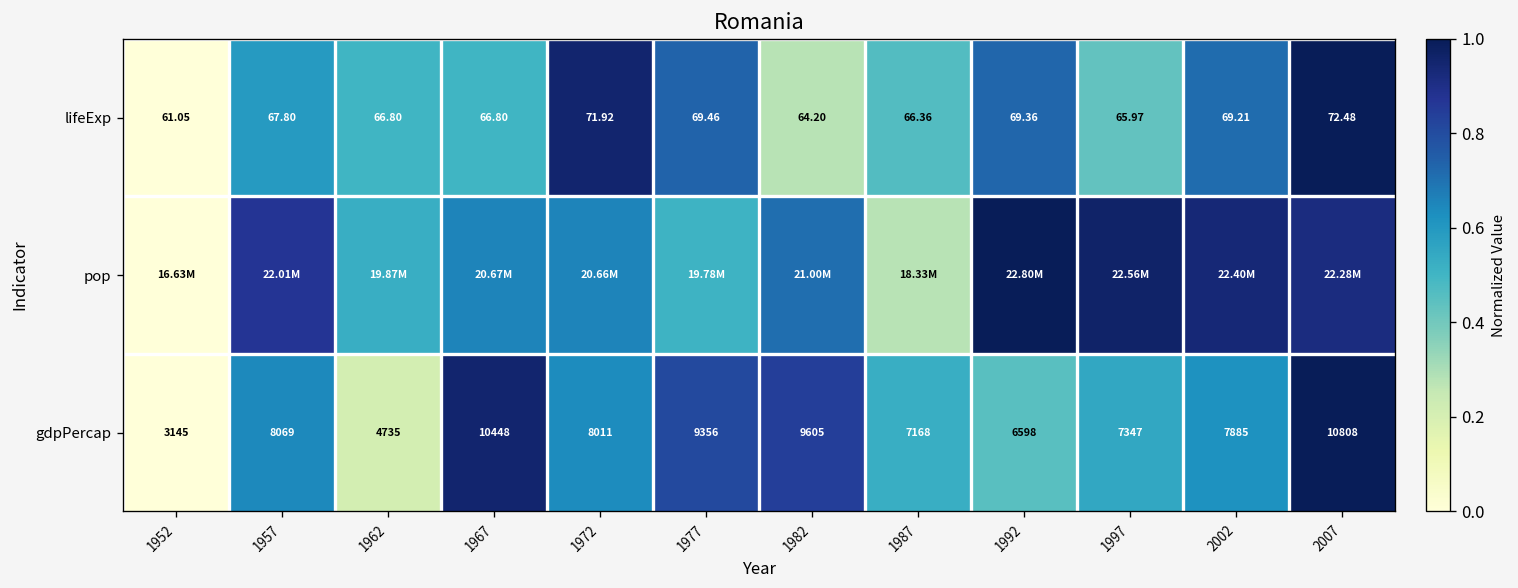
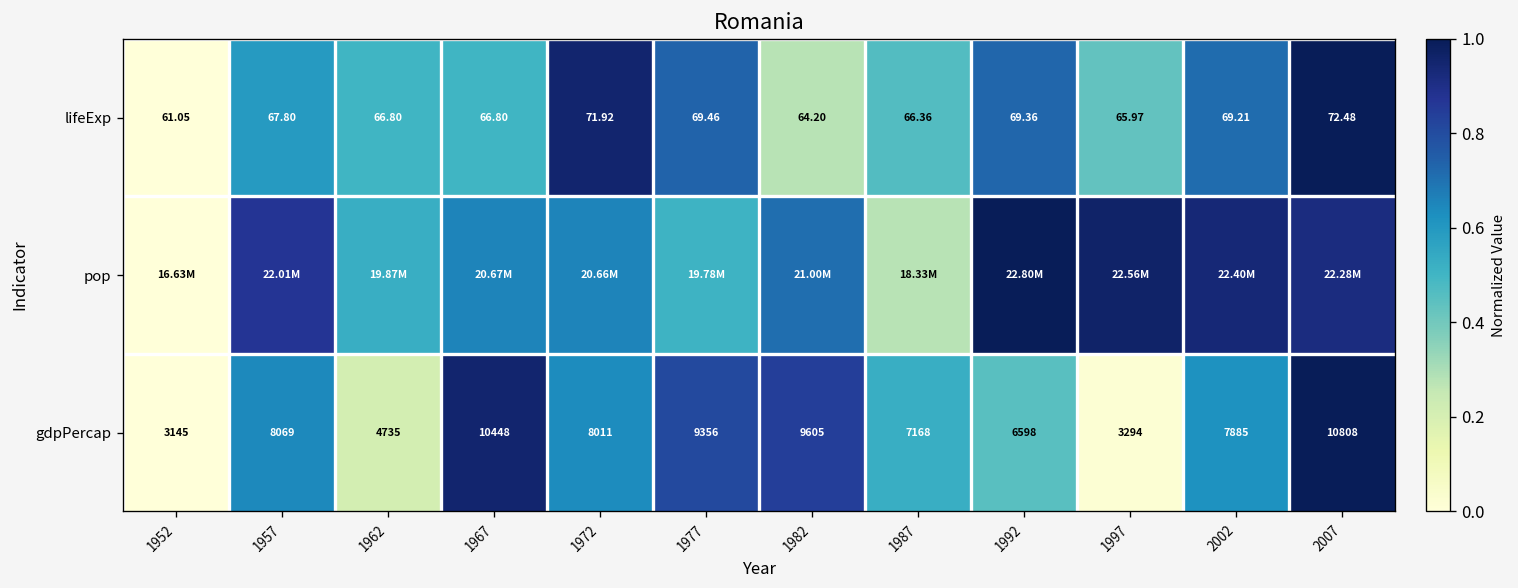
gdpPercap, 1997: 7347 -> 3294
